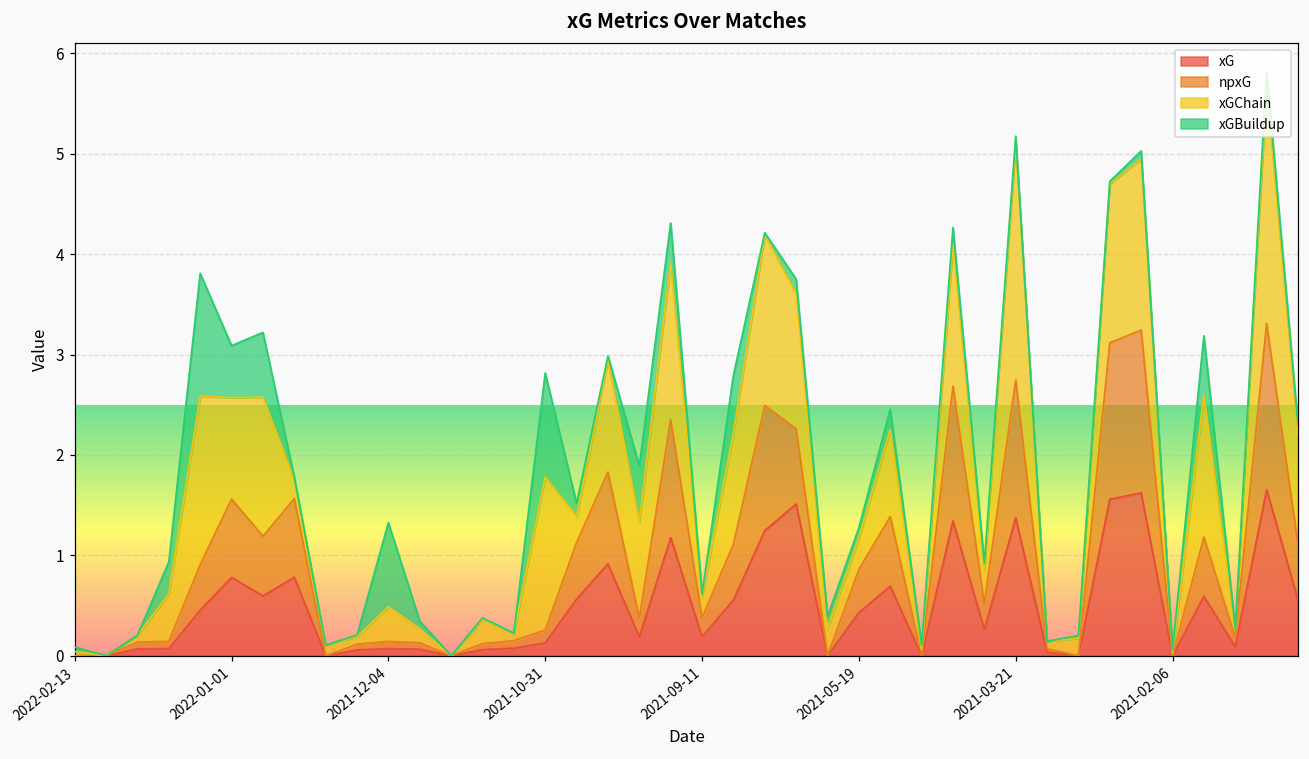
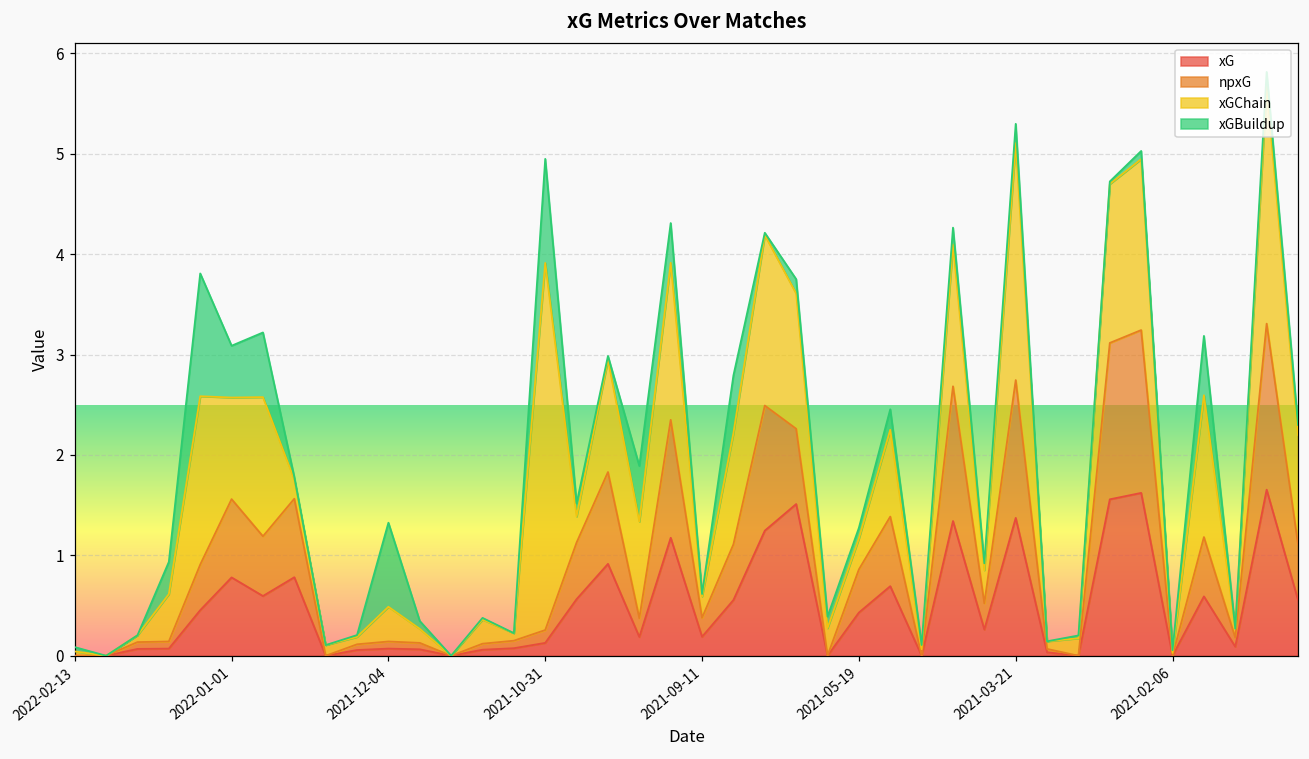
xGChain, 2021-10-31: 1.5 -> 3.7
xGBuildup, 2021-03-21: 0.1 -> 0.2
